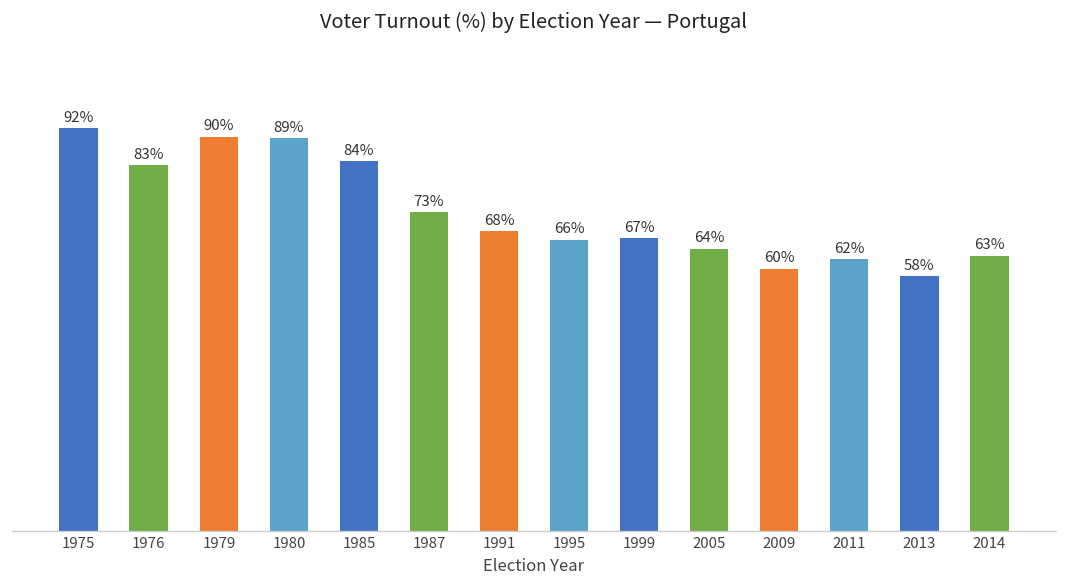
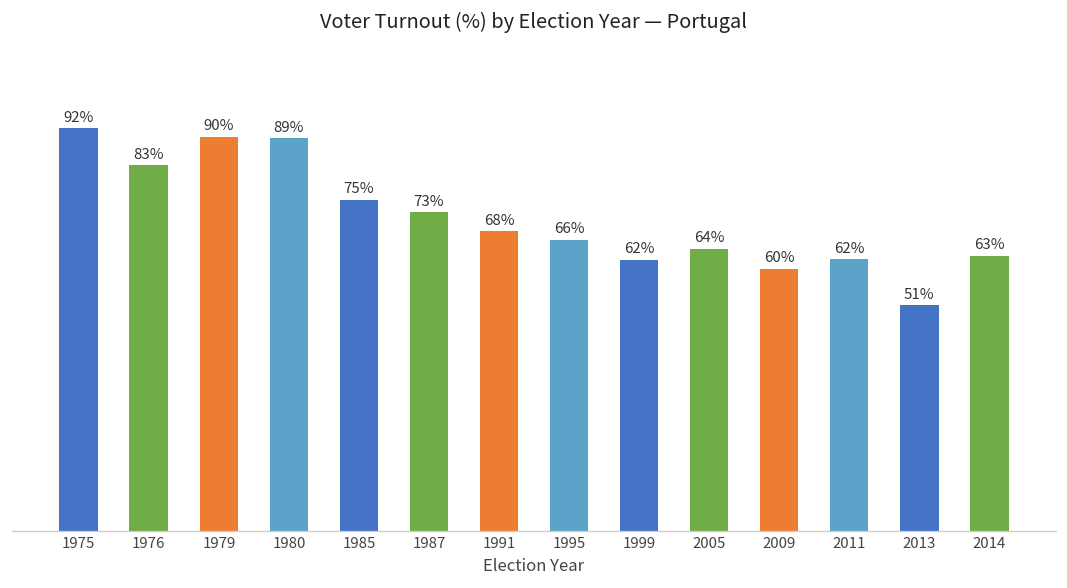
1985: 84% -> 75%
1999: 67% -> 62%
2013: 58% -> 51%
